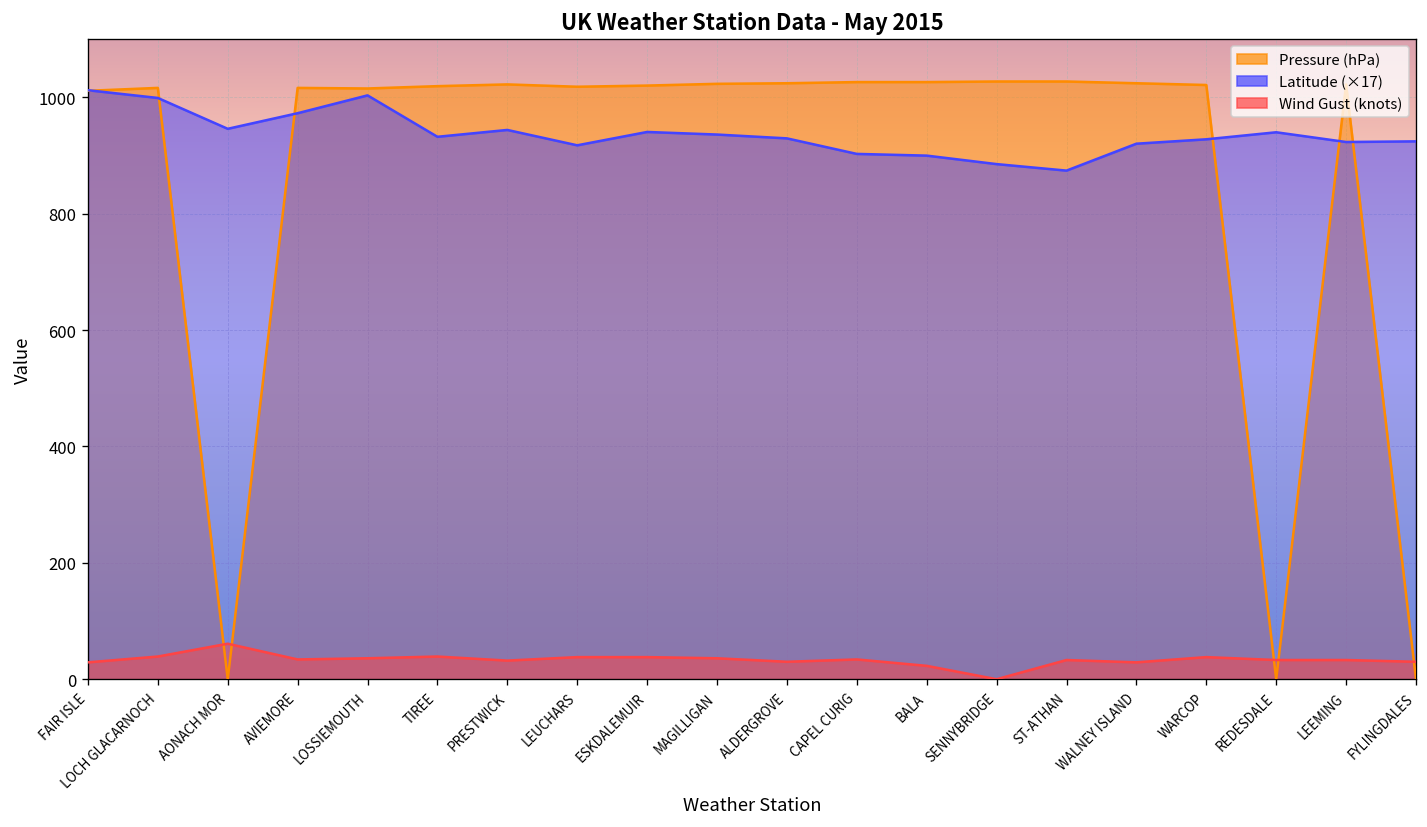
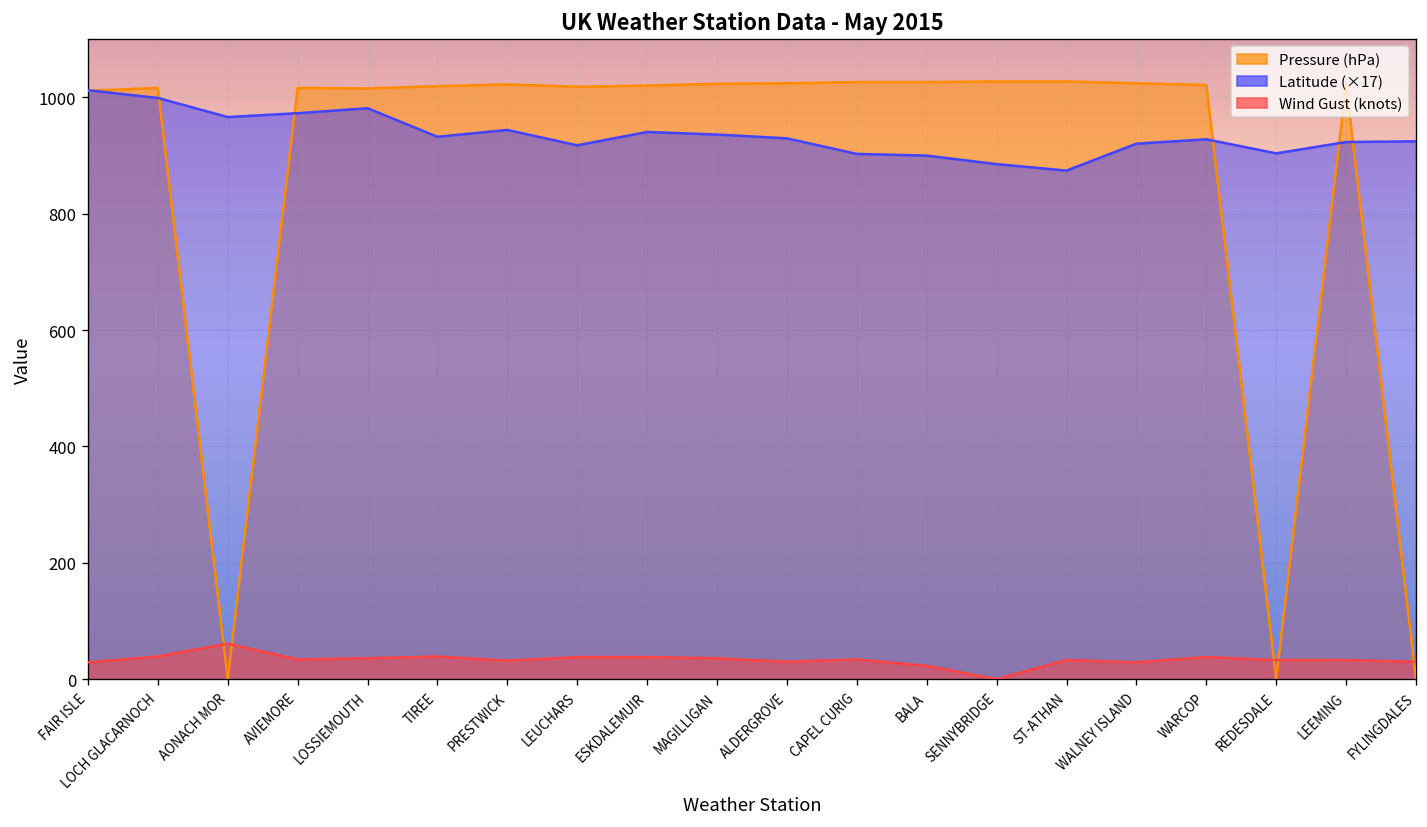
Latitude (×17), AONACH MOR: 950 -> 970
Latitude (×17), LOSSIEMOUTH: 1000 -> 980
Latitude (×17), REDESDALE: 940 -> 900
